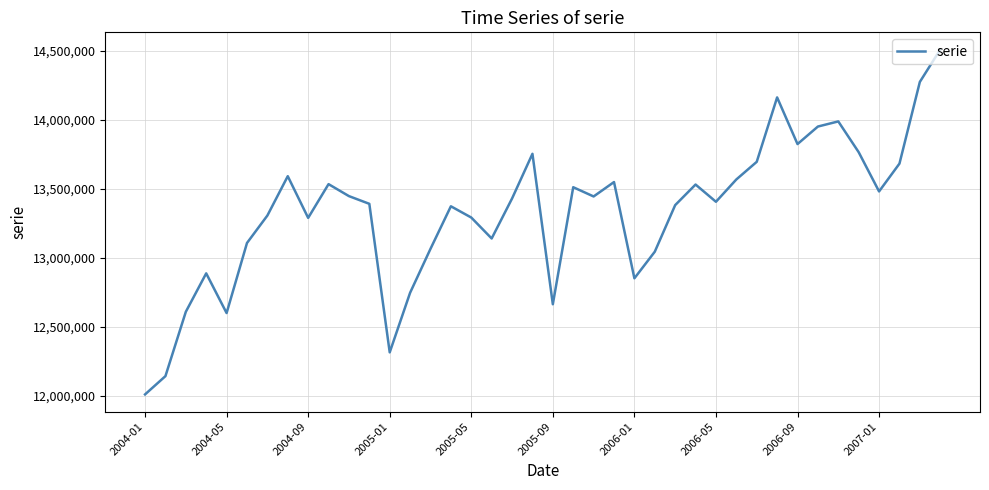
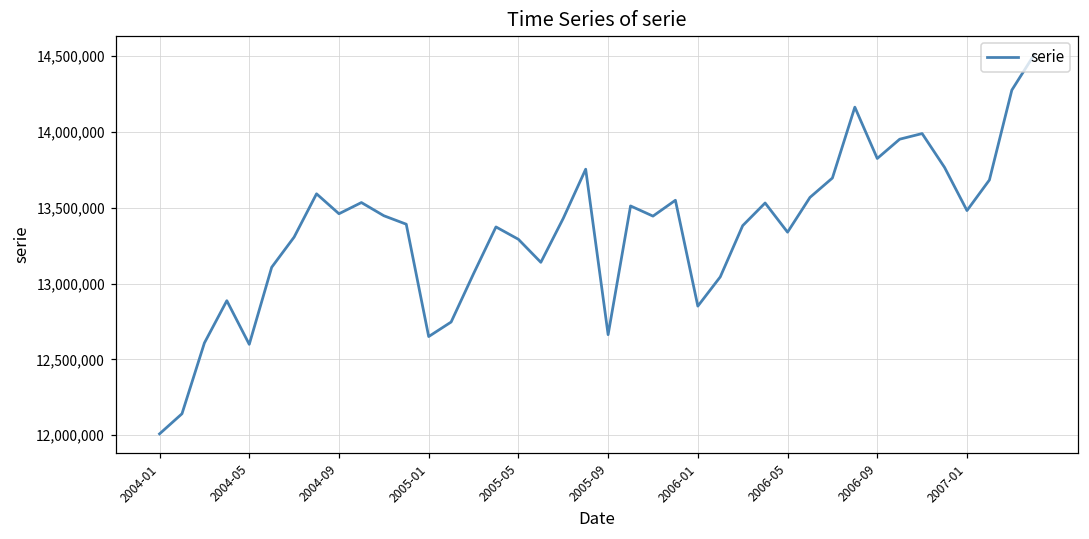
2004-09: 13,290,000 -> 13,460,000
2005-01: 12,310,000 -> 12,650,000
2006-05: 13,410,000 -> 13,340,000
